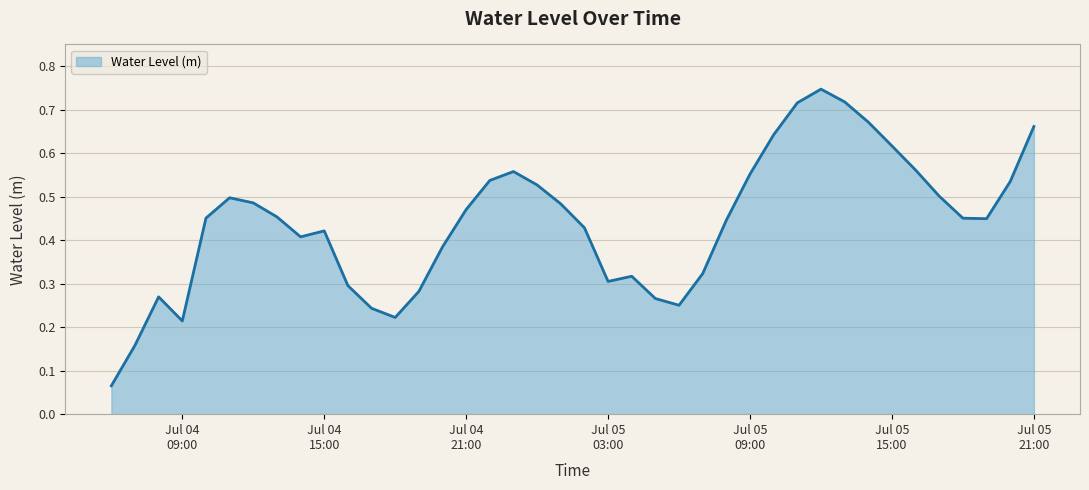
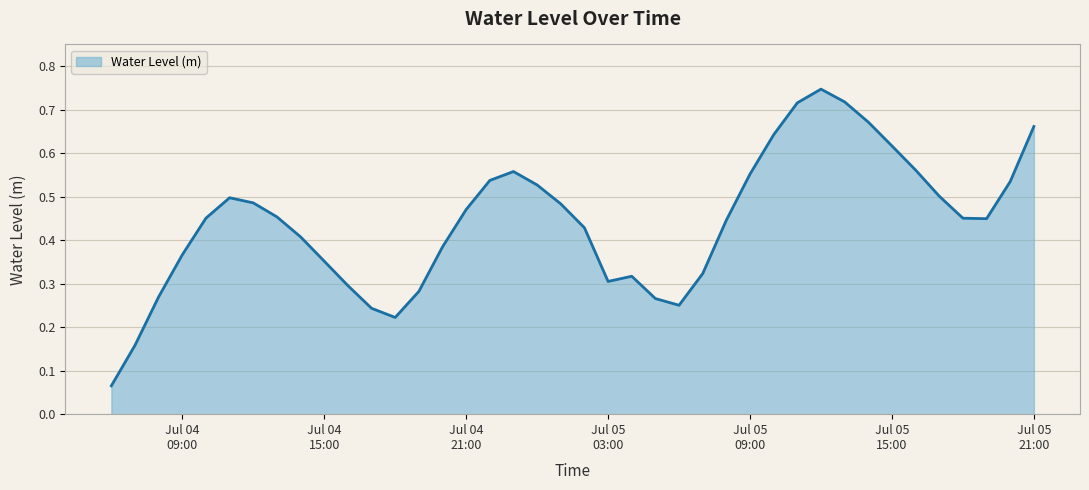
Jul 04 09:00: 0.21 -> 0.37
Jul 04 15:00: 0.42 -> 0.35
